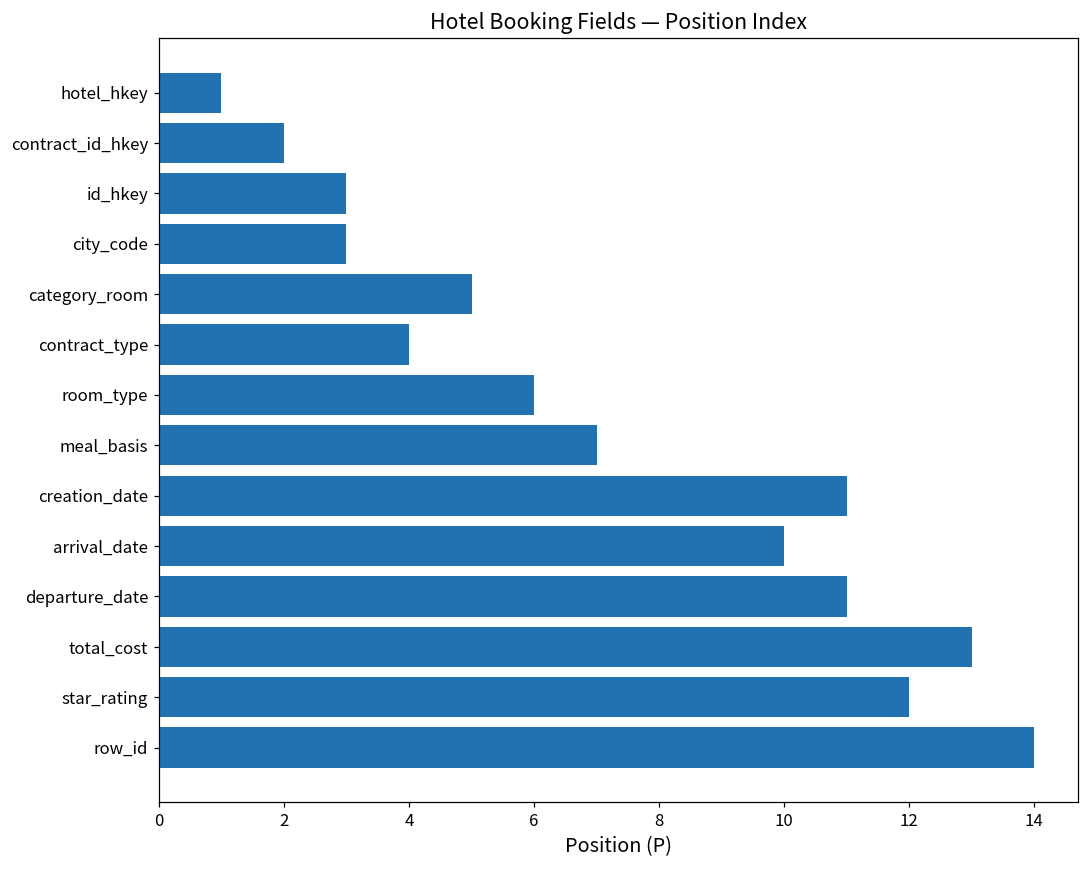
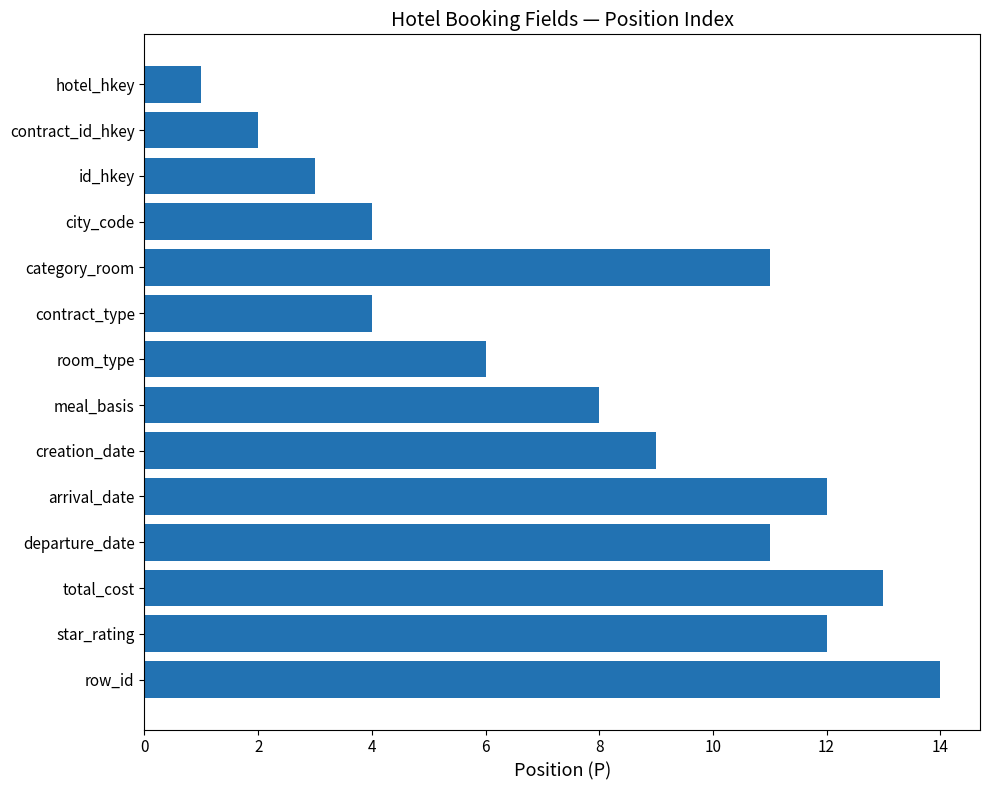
city_code: 3 -> 4
category_room: 5 -> 11
meal_basis: 7 -> 8
creation_date: 11 -> 9
arrival_date: 10 -> 12
